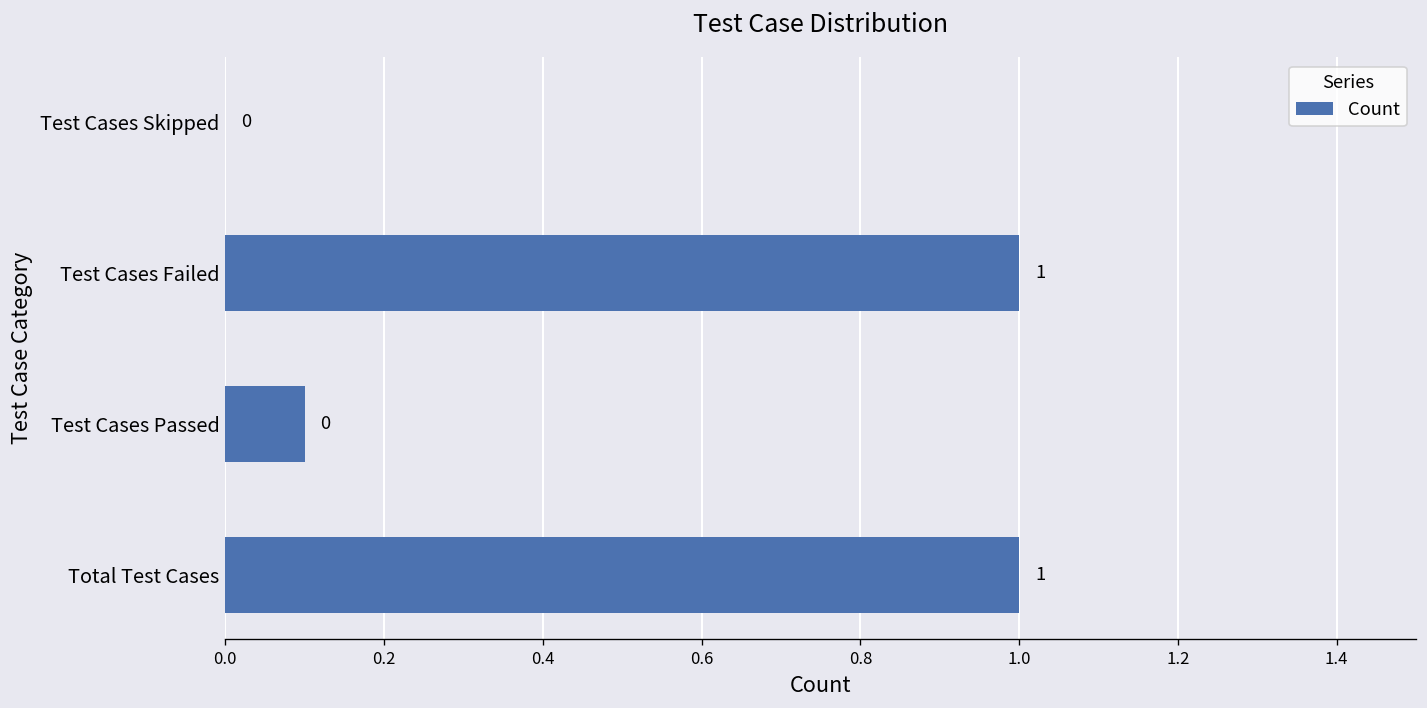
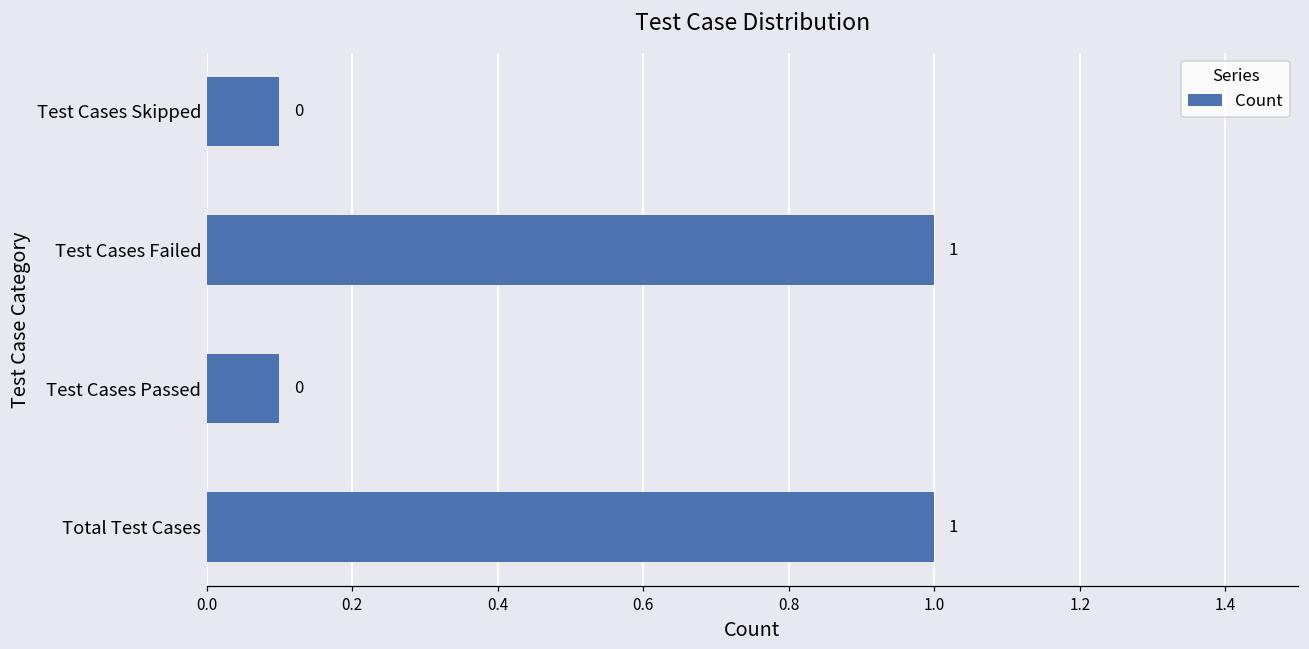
Test Cases Skipped: 0.0 -> 0.1
